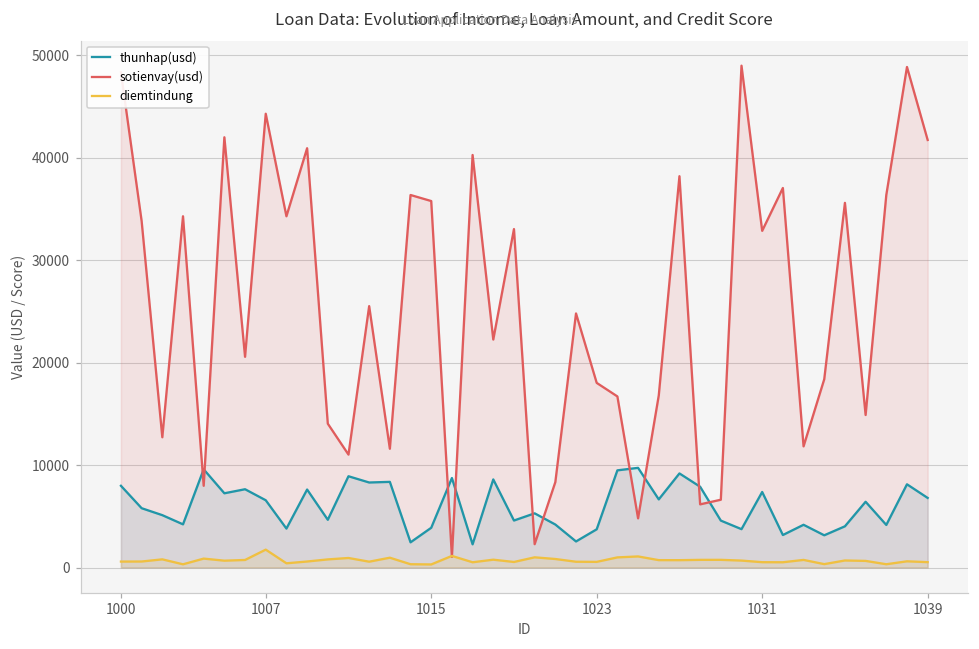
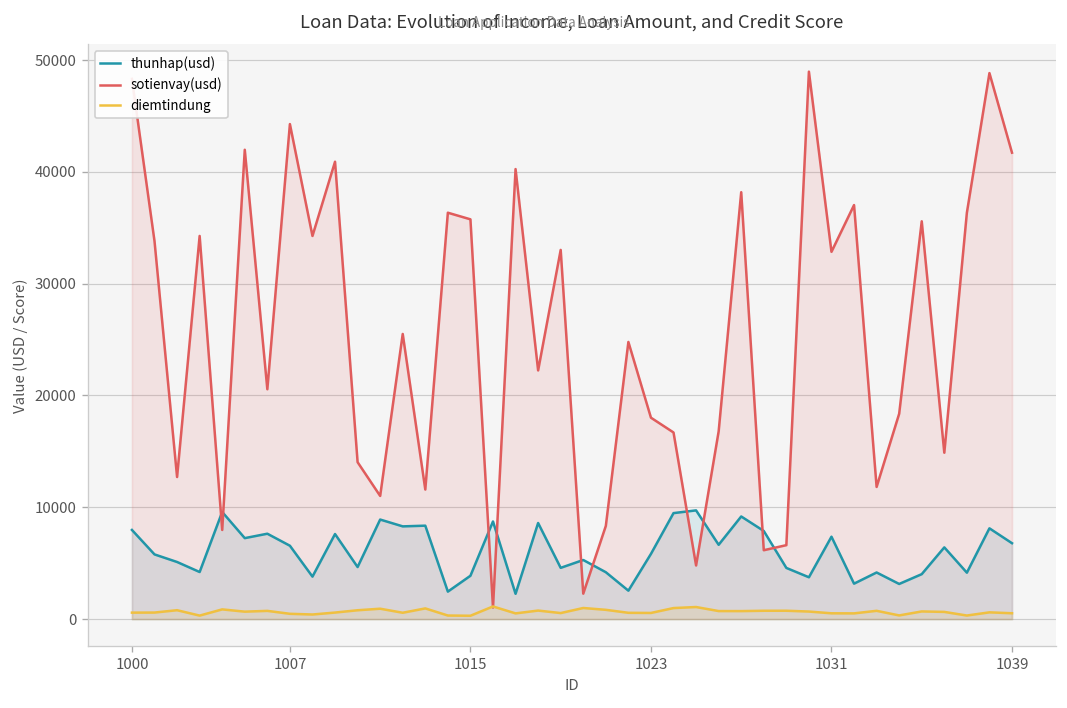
diemtindung, 1007: 2000 -> 0
thunhap(usd), 1023: 4000 -> 6000
